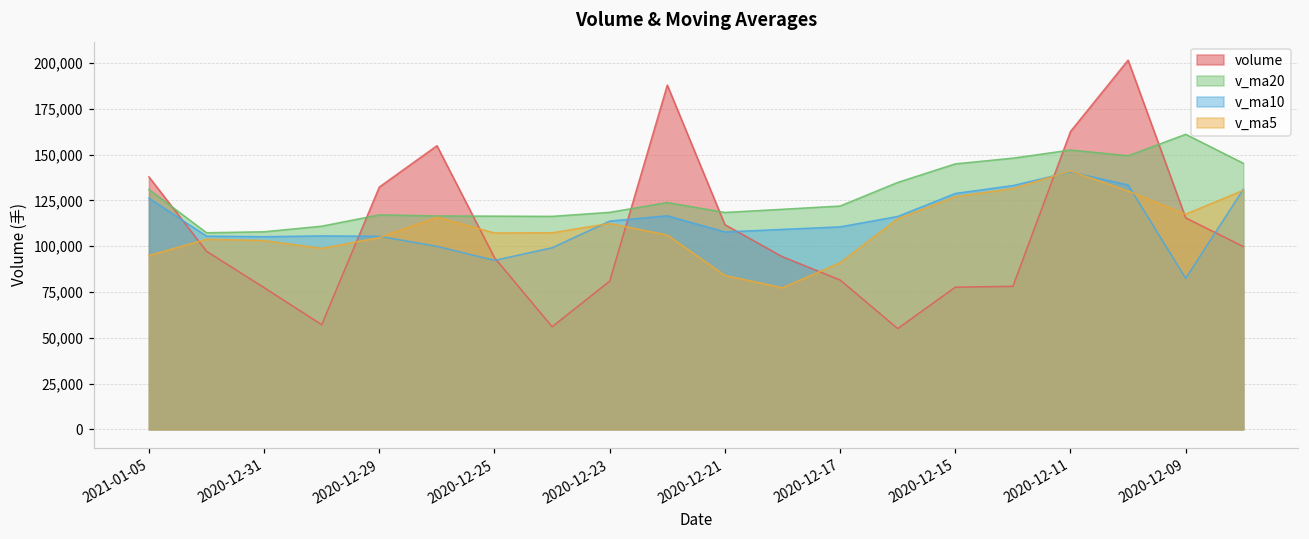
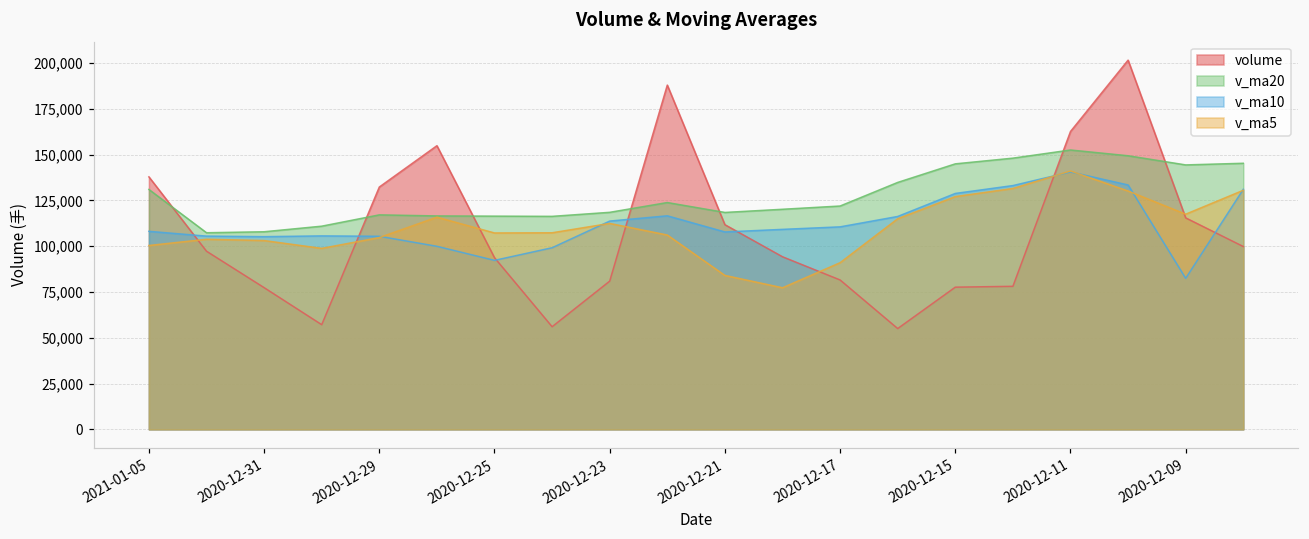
v_ma10, 2021-01-05: 126,000 -> 108,000
v_ma5, 2021-01-05: 95,000 -> 100,000
v_ma20, 2020-12-09: 161,000 -> 144,000
